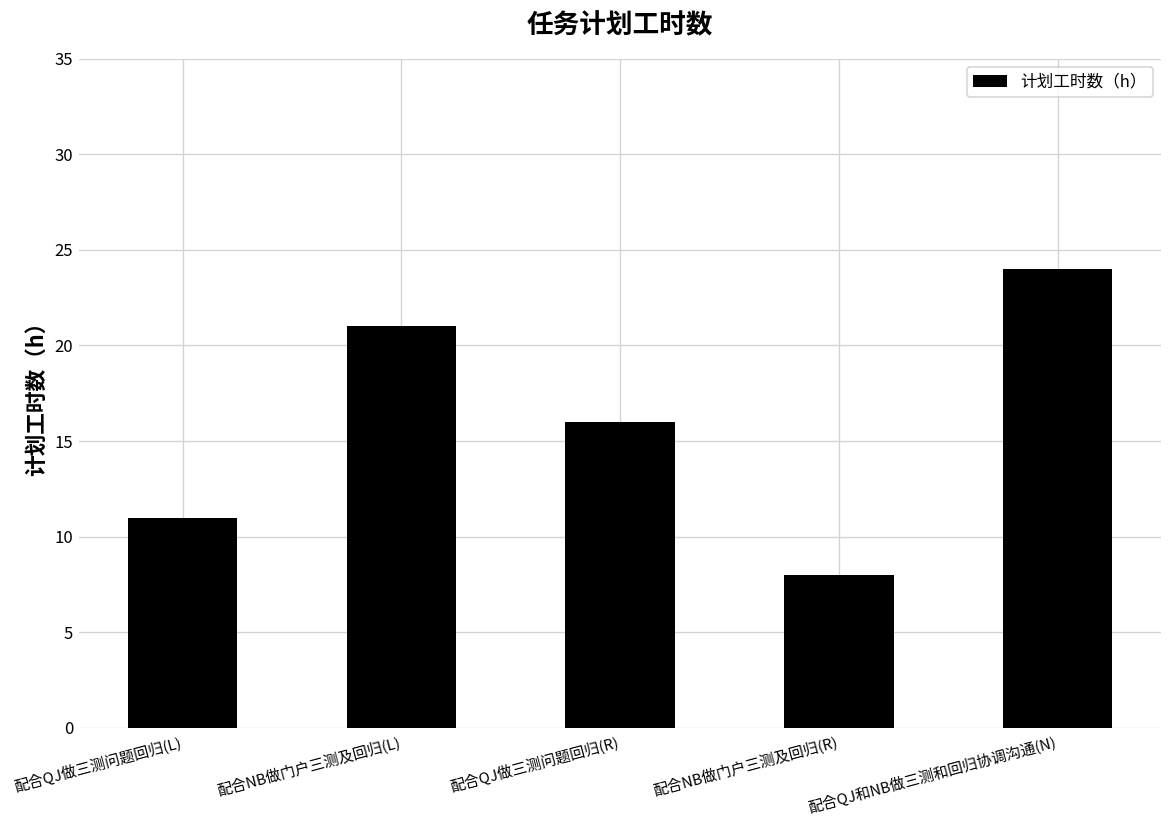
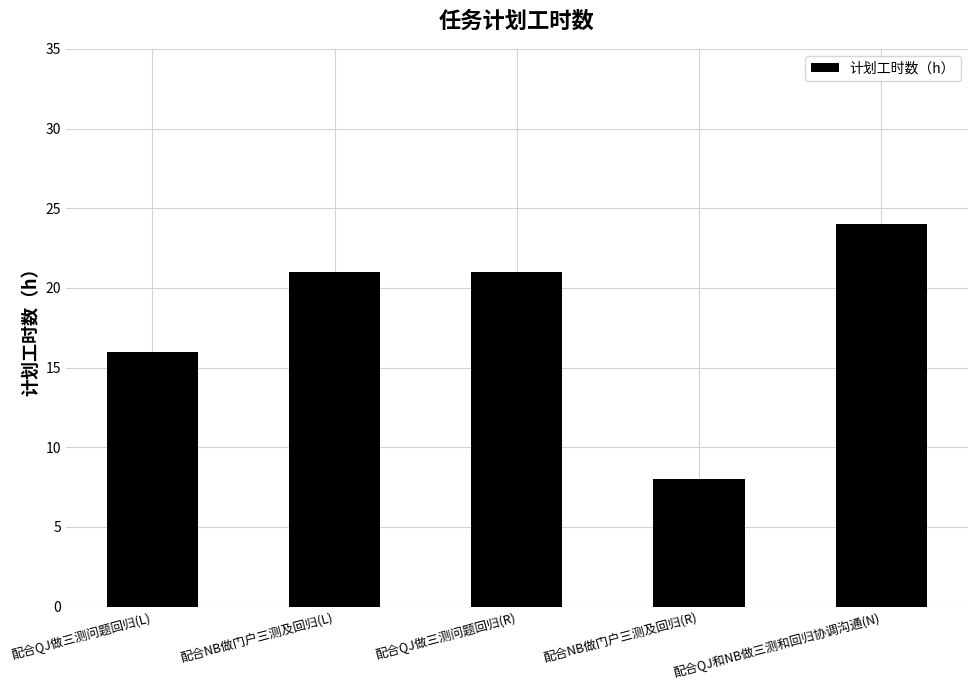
配合QJ做三测问题回归(L): 11 -> 16
配合QJ做三测问题回归(R): 16 -> 21
